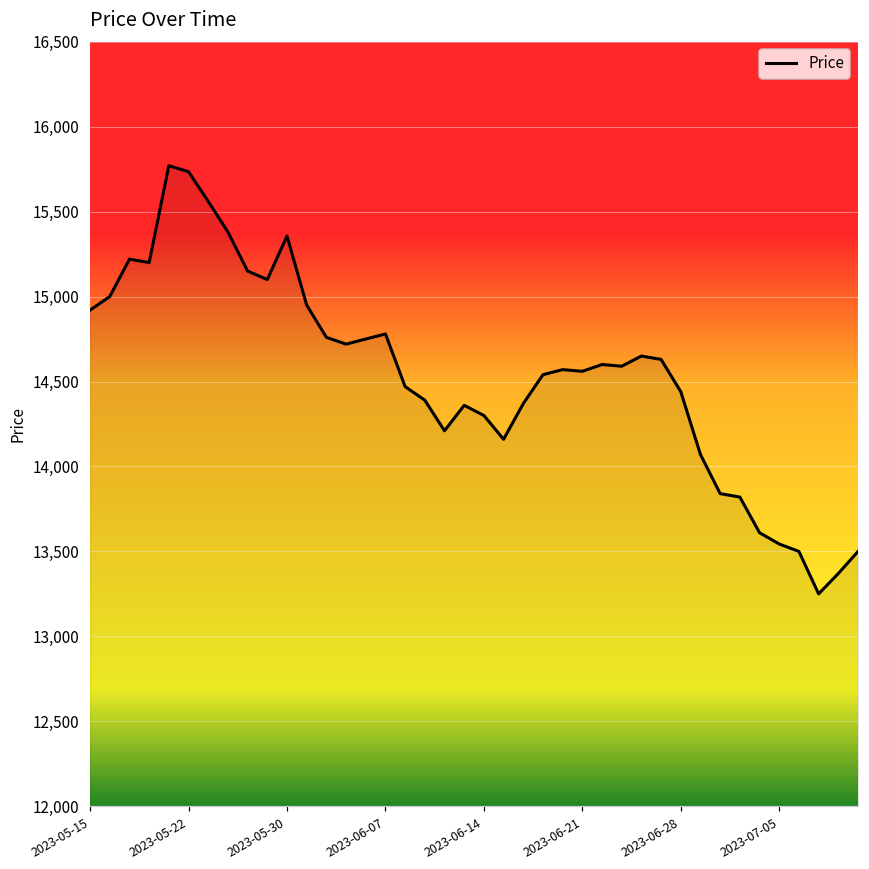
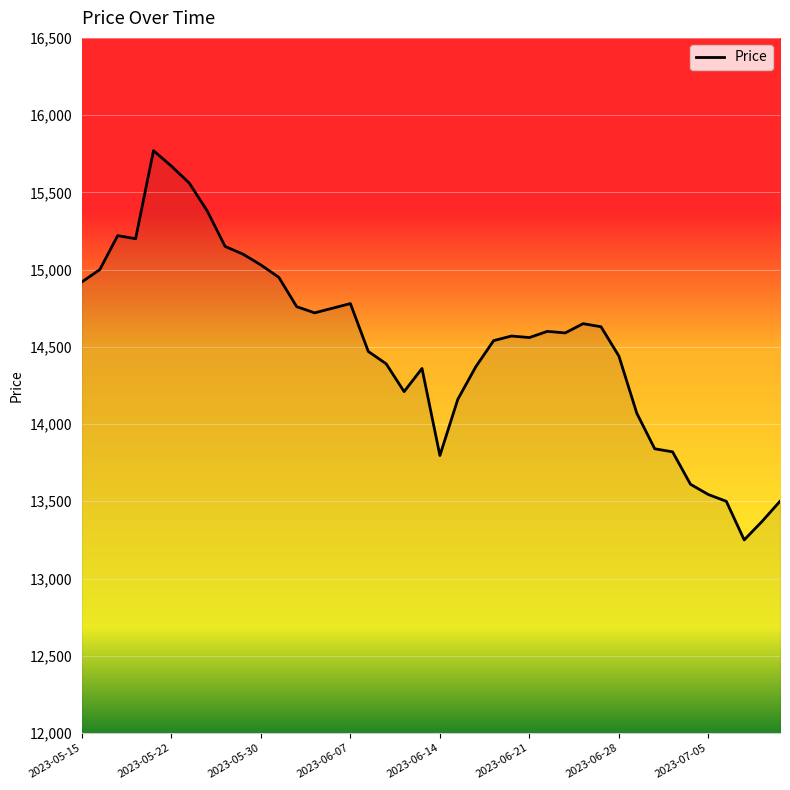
2023-05-22: 15,730 -> 15,670
2023-05-30: 15,360 -> 15,030
2023-06-14: 14,300 -> 13,800
